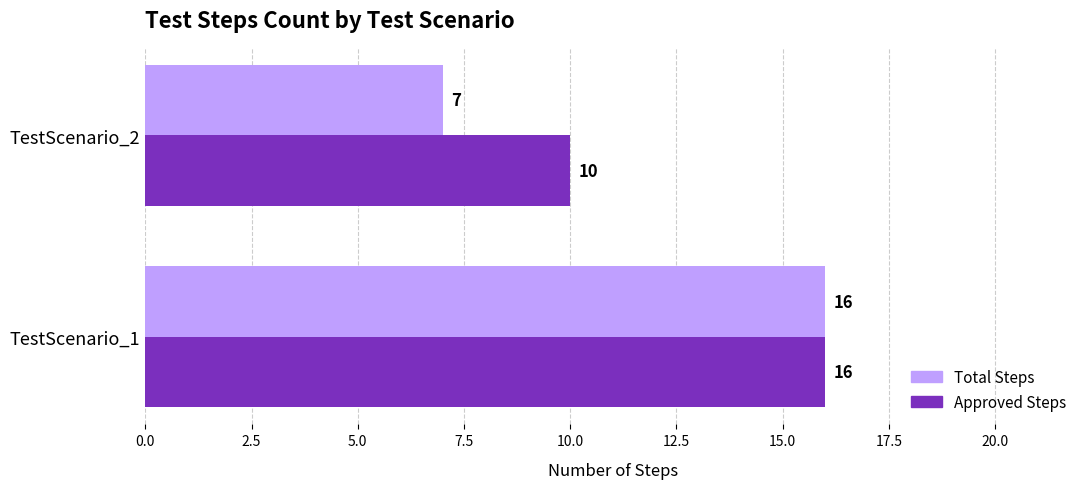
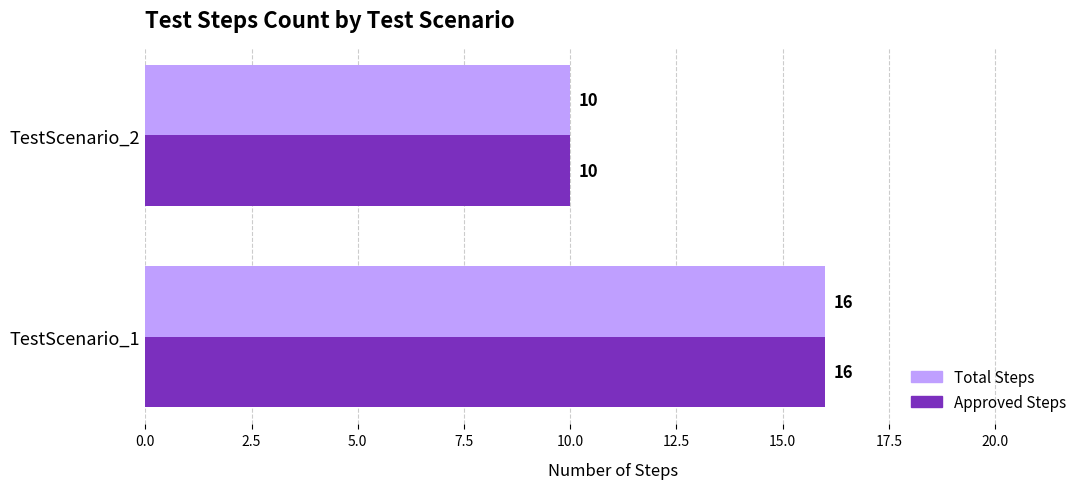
Total Steps, TestScenario_2: 7 -> 10
